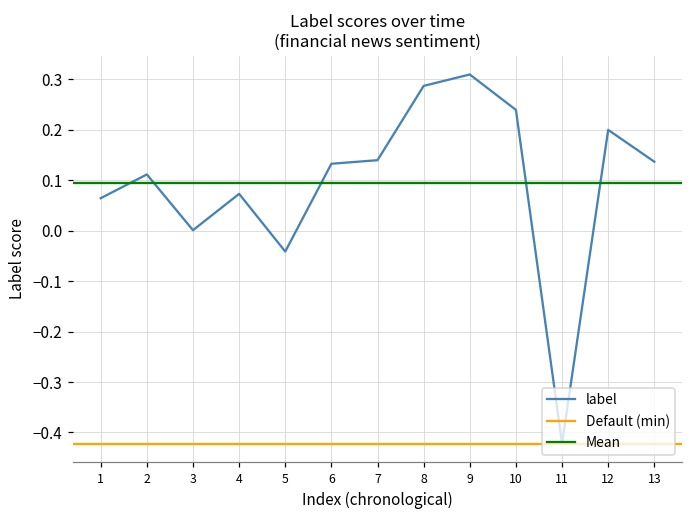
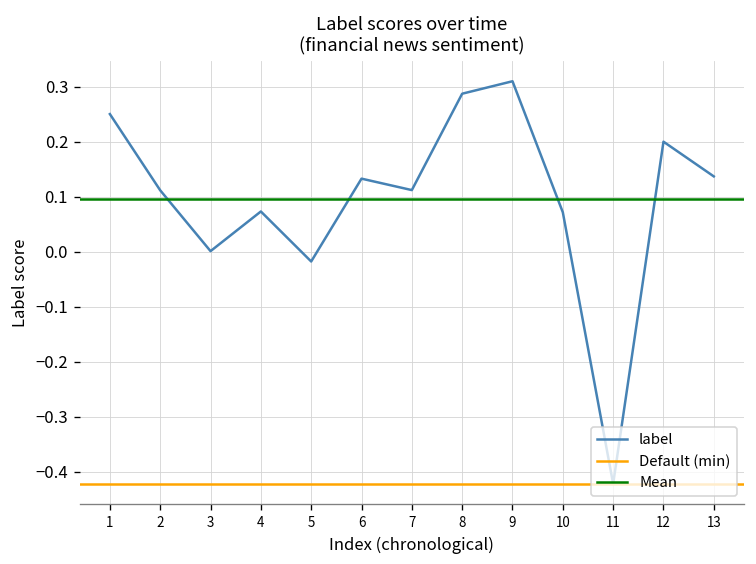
1: 0.06 -> 0.25
5: -0.04 -> -0.02
7: 0.14 -> 0.11
10: 0.24 -> 0.07
